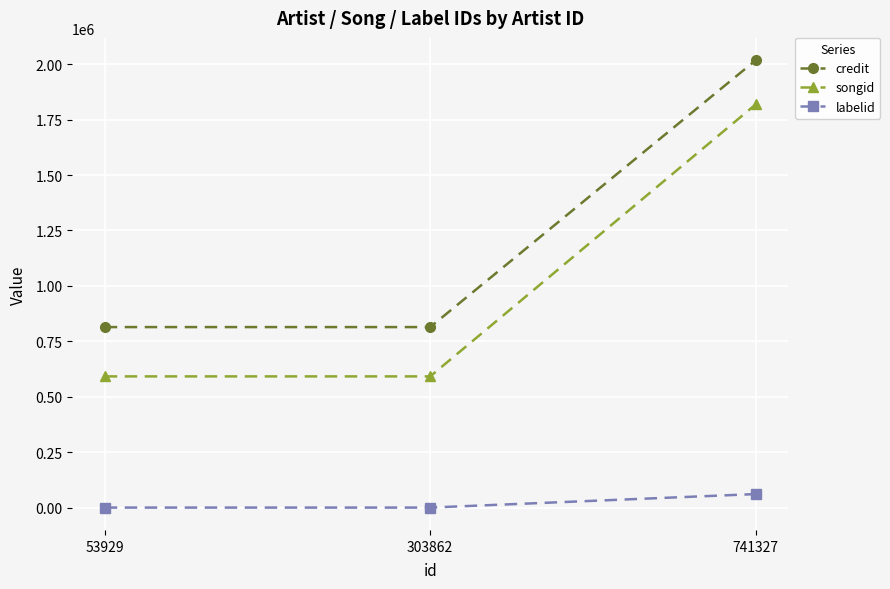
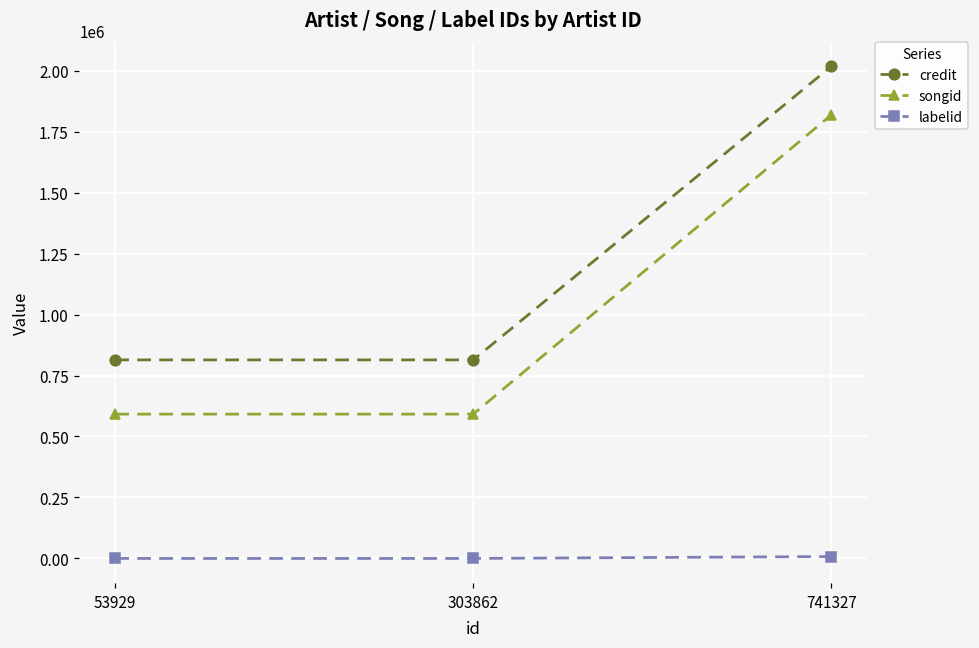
labelid, 741327: 60000 -> 10000
